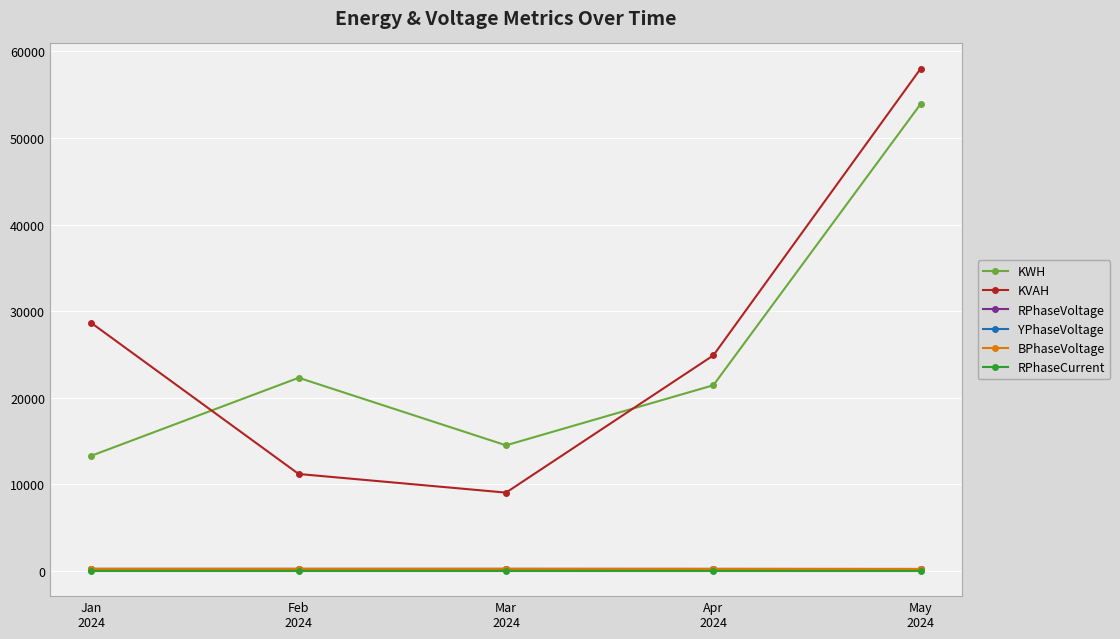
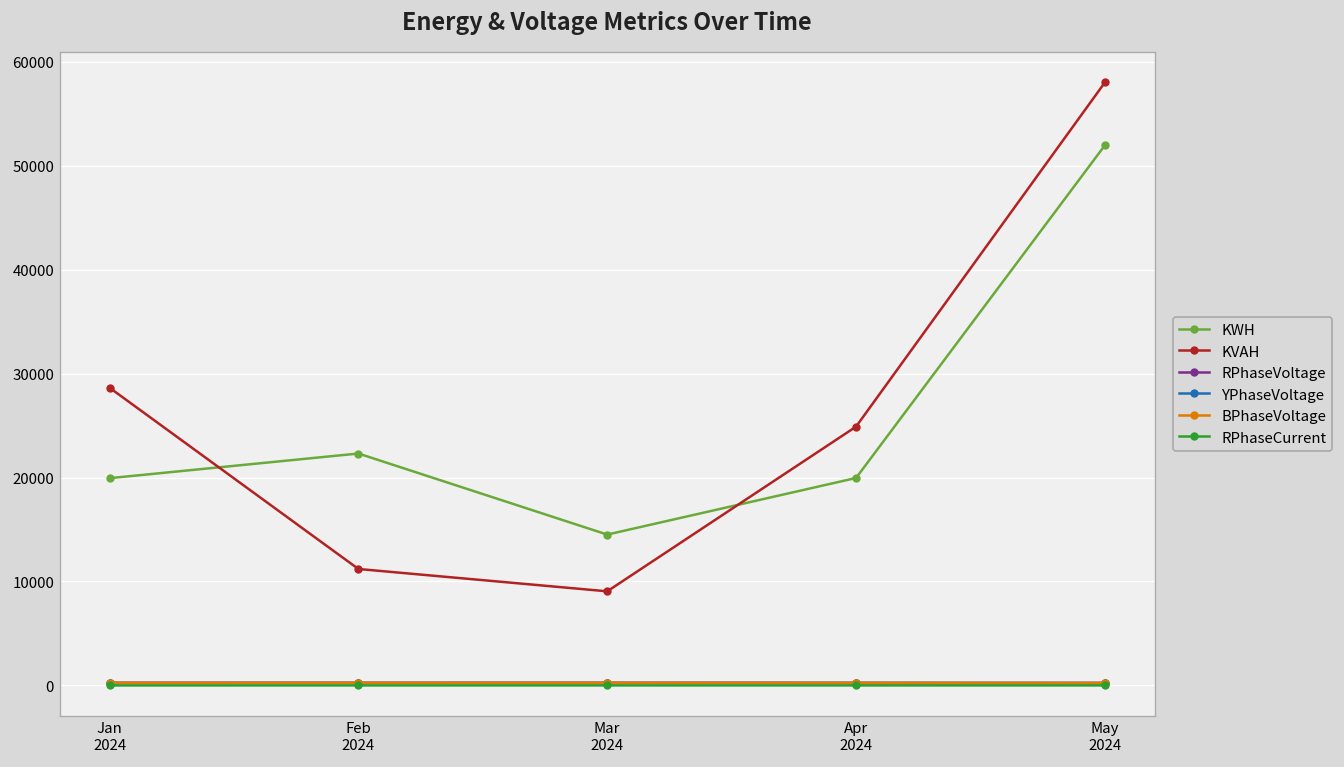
KWH, Jan 2024: 13000 -> 20000
KWH, Apr 2024: 21000 -> 20000
KWH, May 2024: 54000 -> 52000
